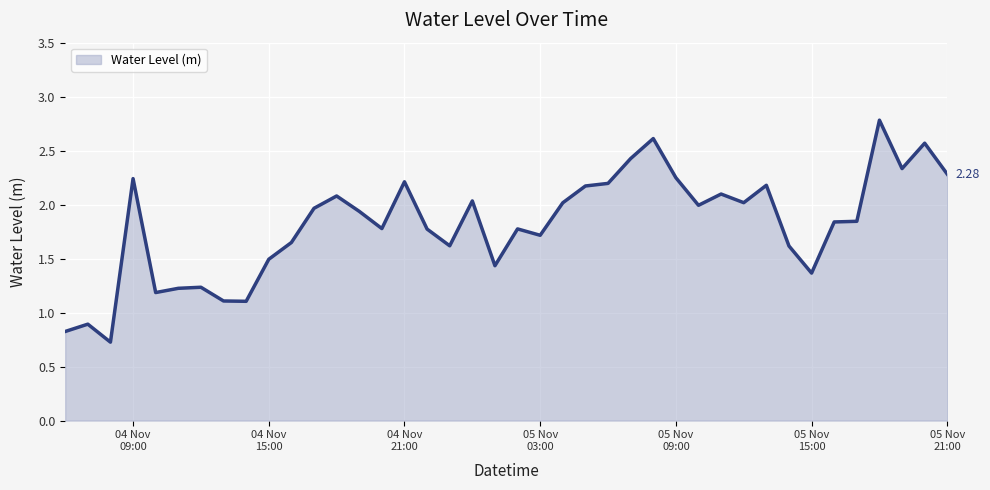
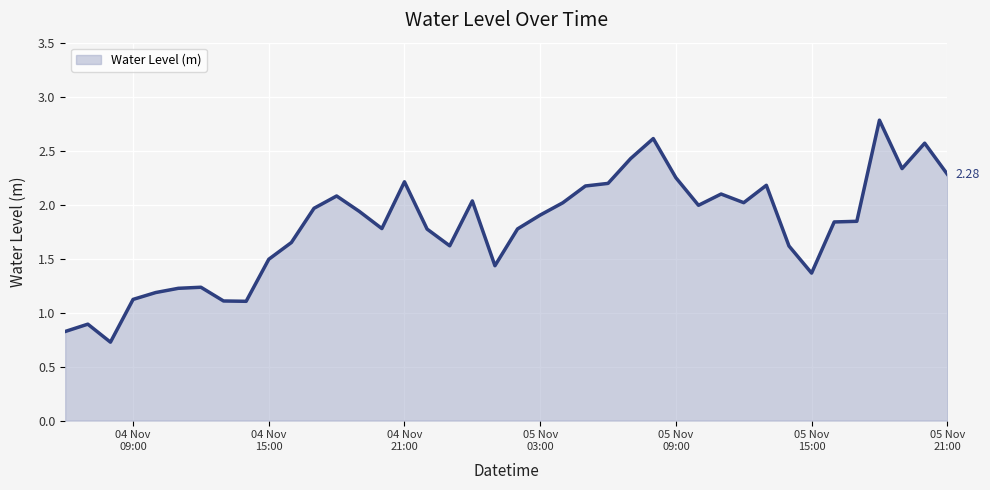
04 Nov 09:00: 2.24 -> 1.12
05 Nov 03:00: 1.72 -> 1.90
